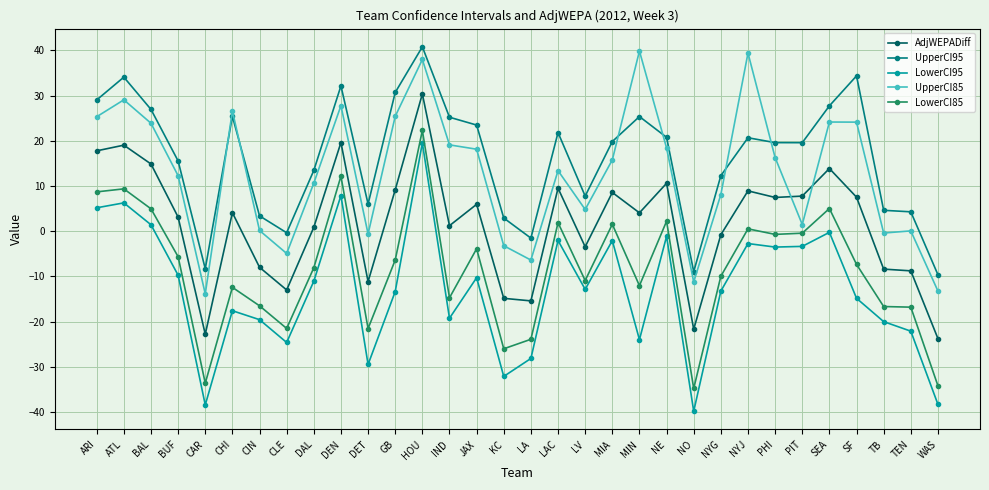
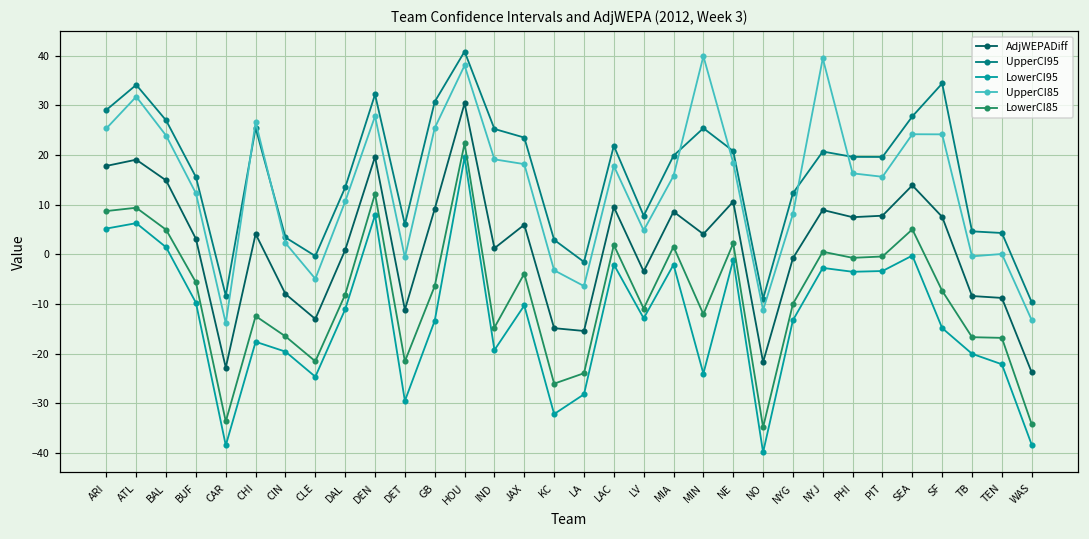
UpperCI85, ATL: 29 -> 32
UpperCI85, CIN: 0 -> 2
UpperCI85, LAC: 13 -> 18
UpperCI85, PIT: 1 -> 16
